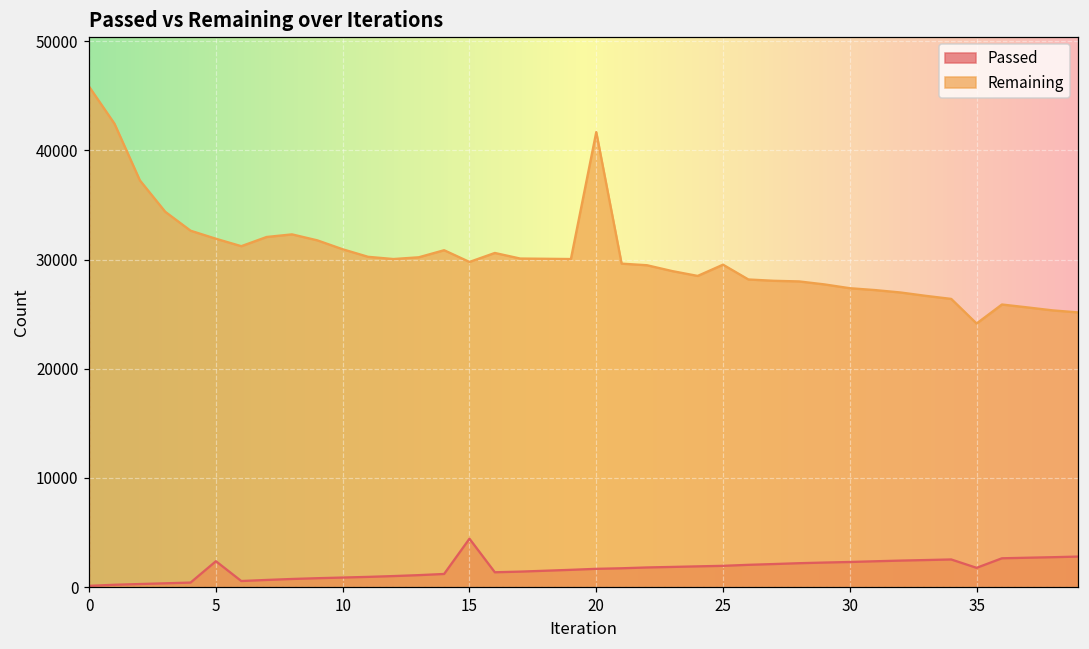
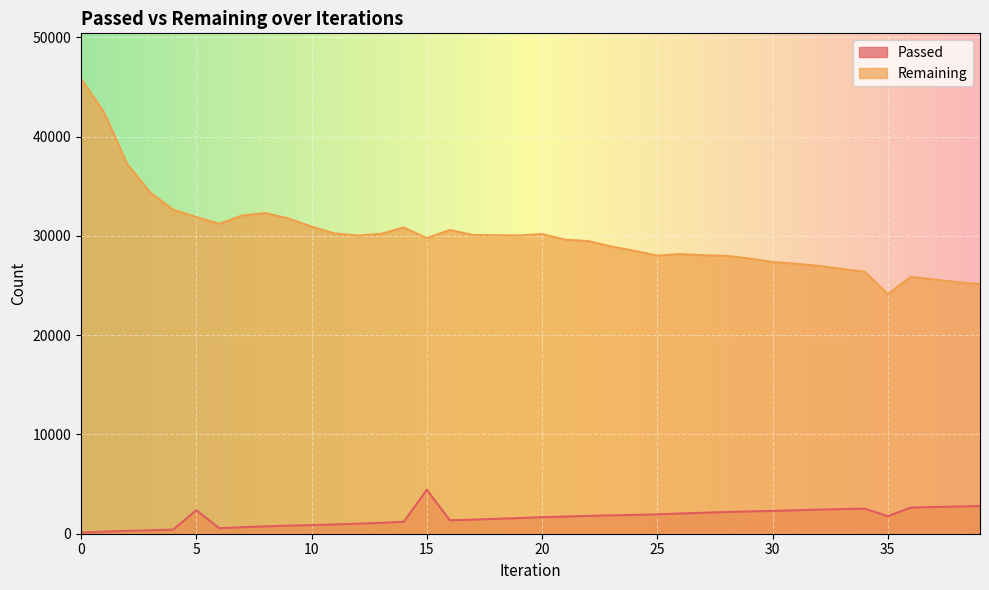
Remaining, 20: 42000 -> 30000
Remaining, 25: 30000 -> 28000
